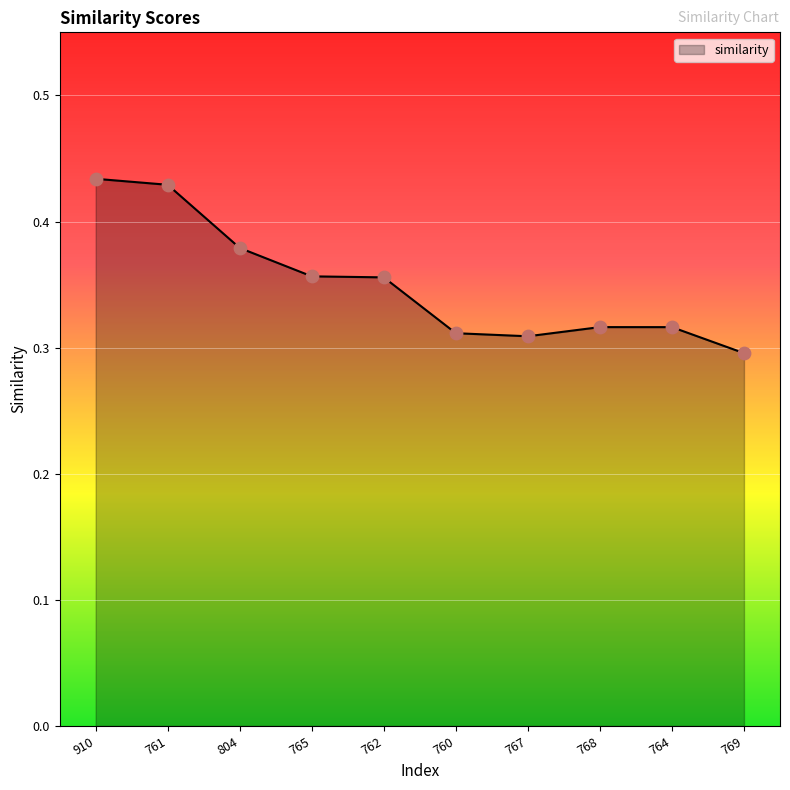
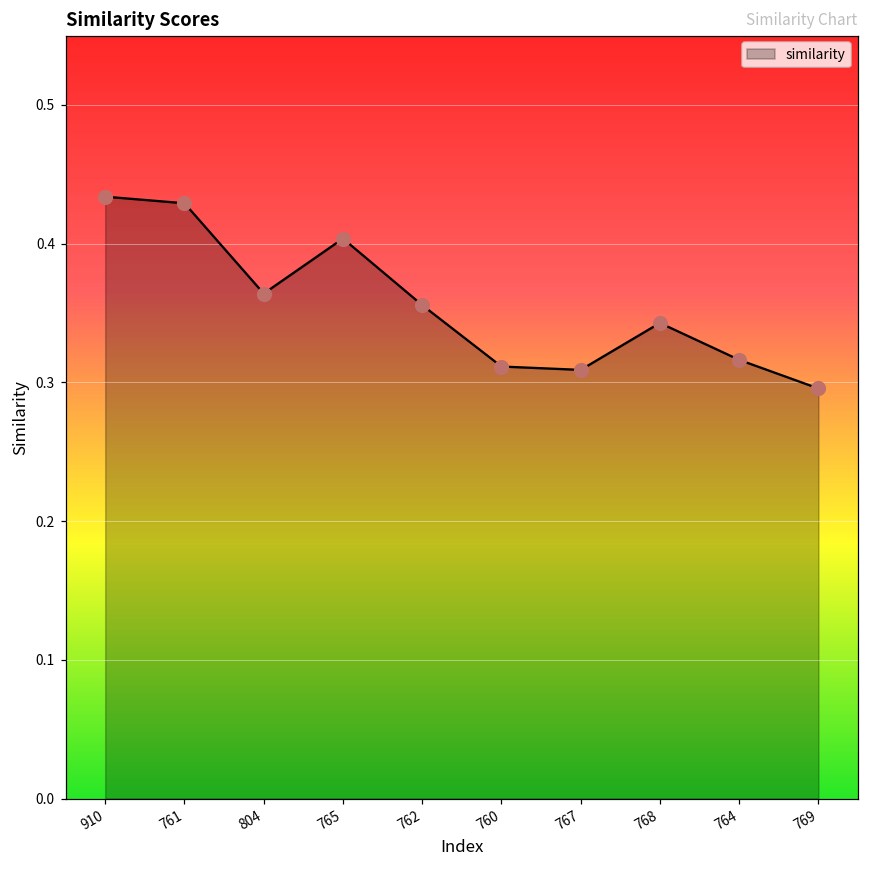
804: 0.379 -> 0.364
765: 0.357 -> 0.404
768: 0.316 -> 0.343
